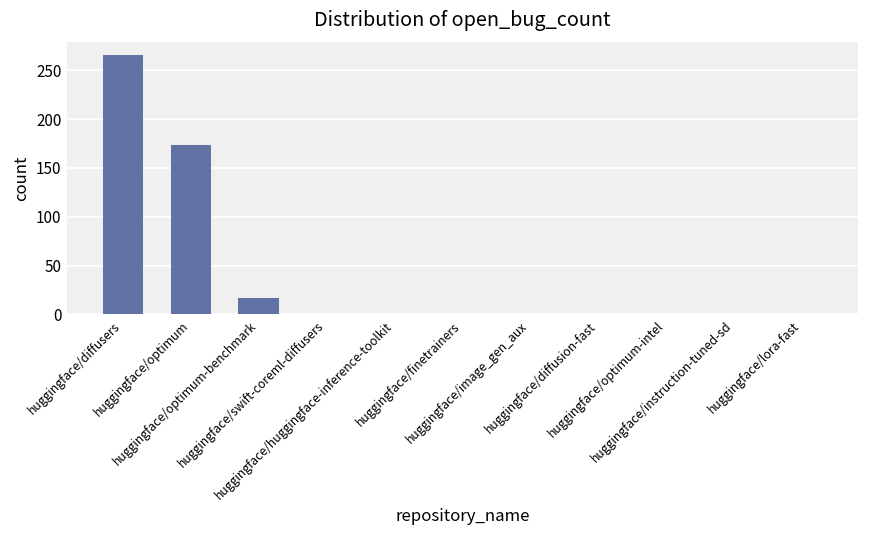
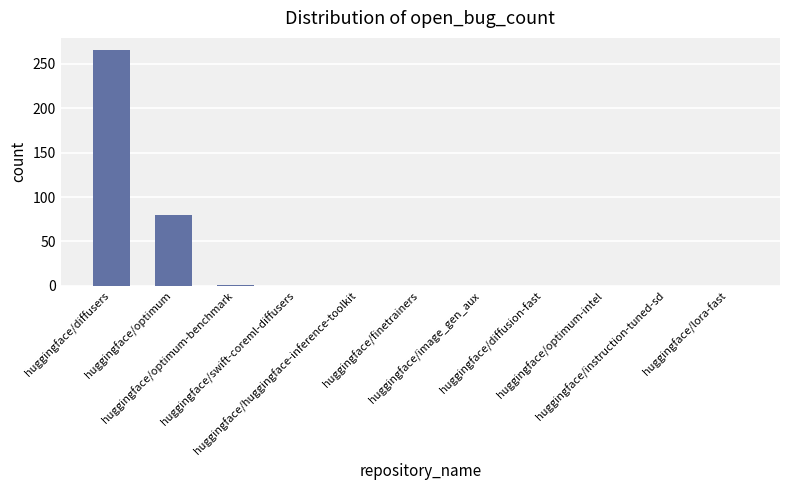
huggingface/optimum: 170 -> 80
huggingface/optimum-benchmark: 20 -> 0
